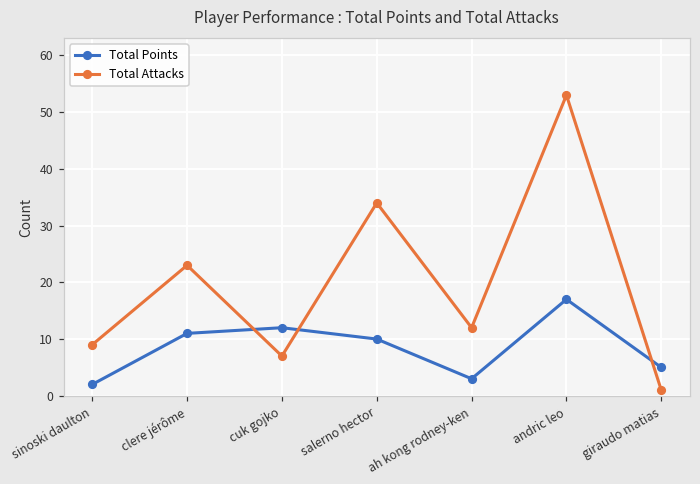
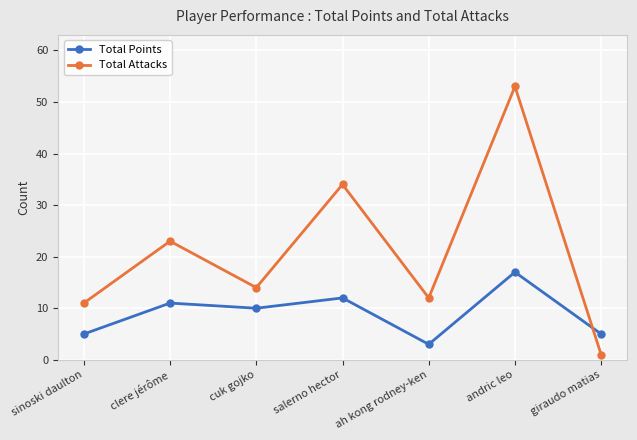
Total Points, sinoski daulton: 2 -> 5
Total Attacks, sinoski daulton: 9 -> 11
Total Points, cuk gojko: 12 -> 10
Total Attacks, cuk gojko: 7 -> 14
Total Points, salerno hector: 10 -> 12
